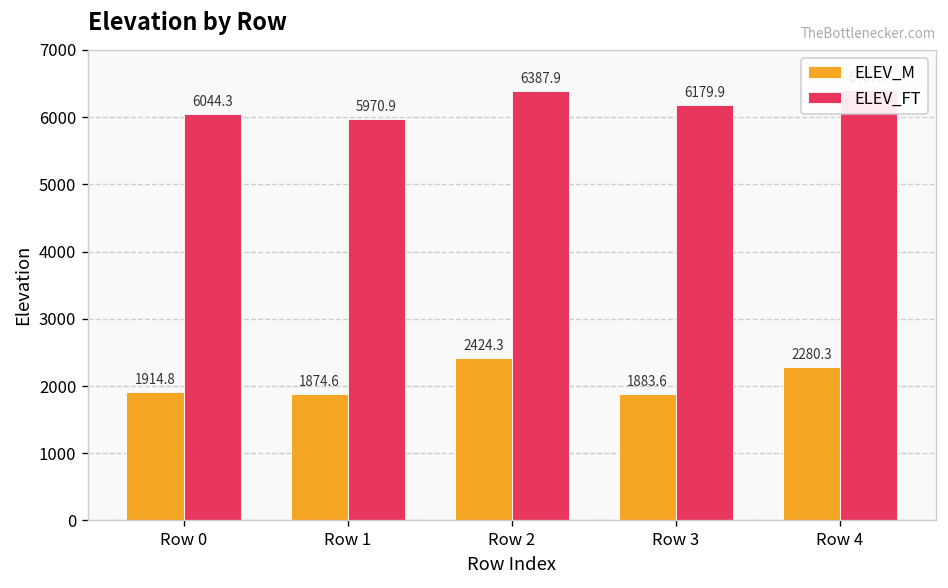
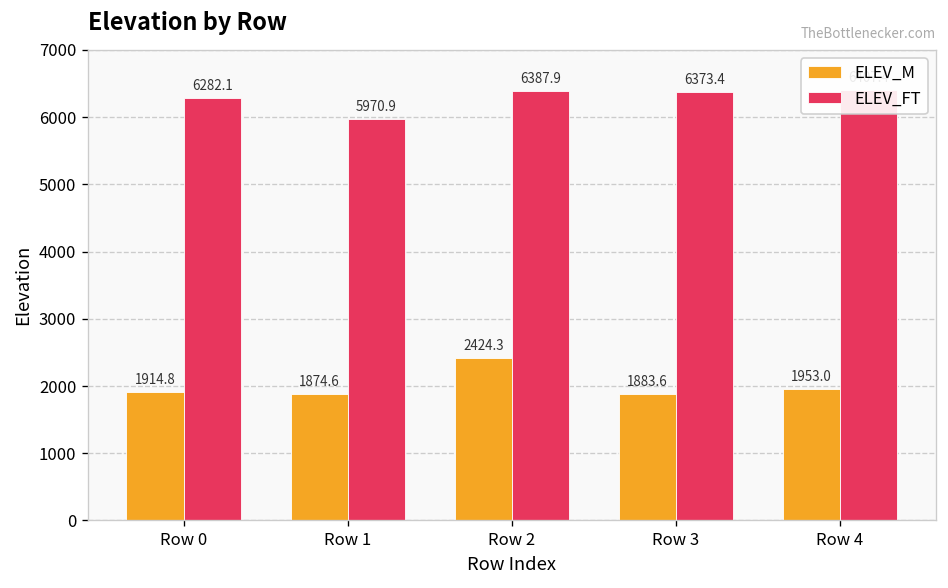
ELEV_FT, Row 0: 6044.3 -> 6282.1
ELEV_FT, Row 3: 6179.9 -> 6373.4
ELEV_M, Row 4: 2280.3 -> 1953.0
